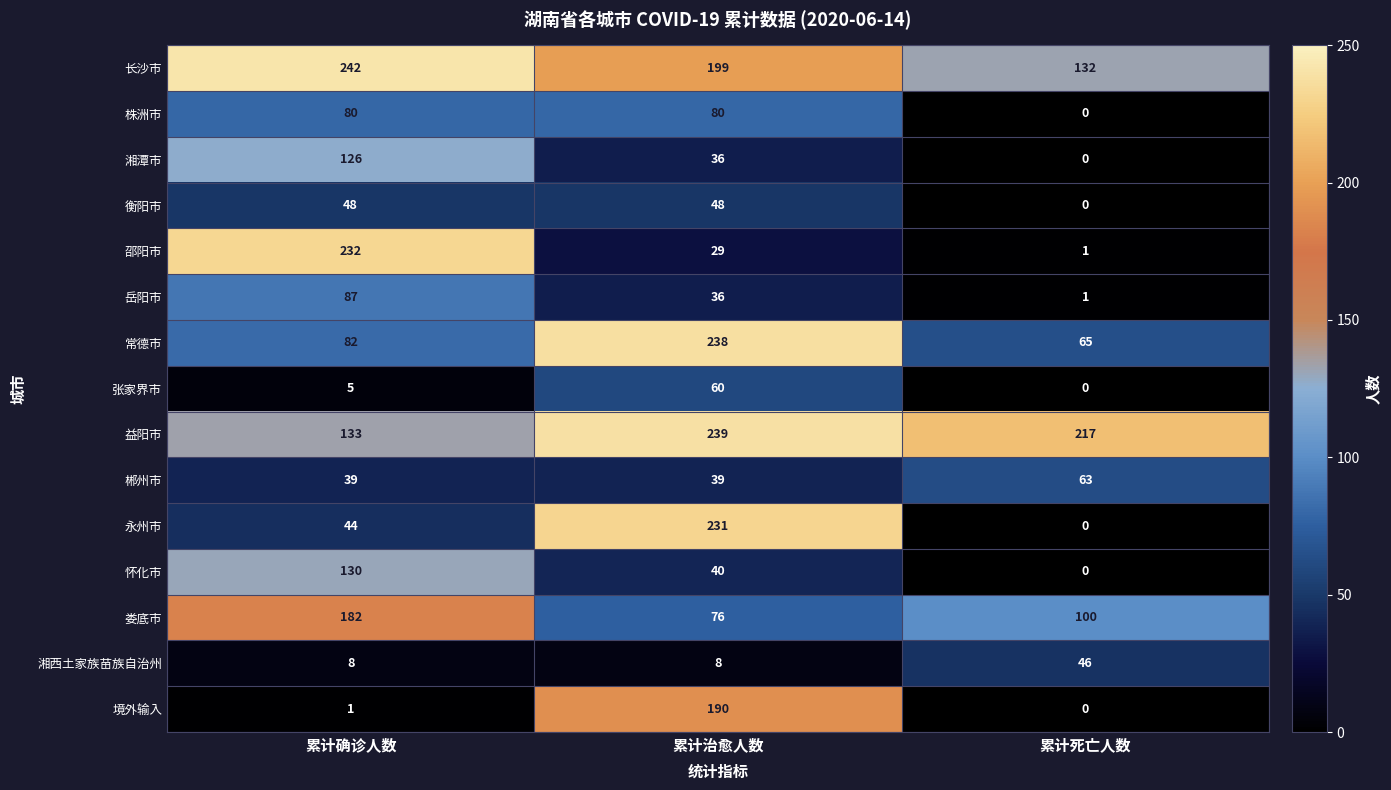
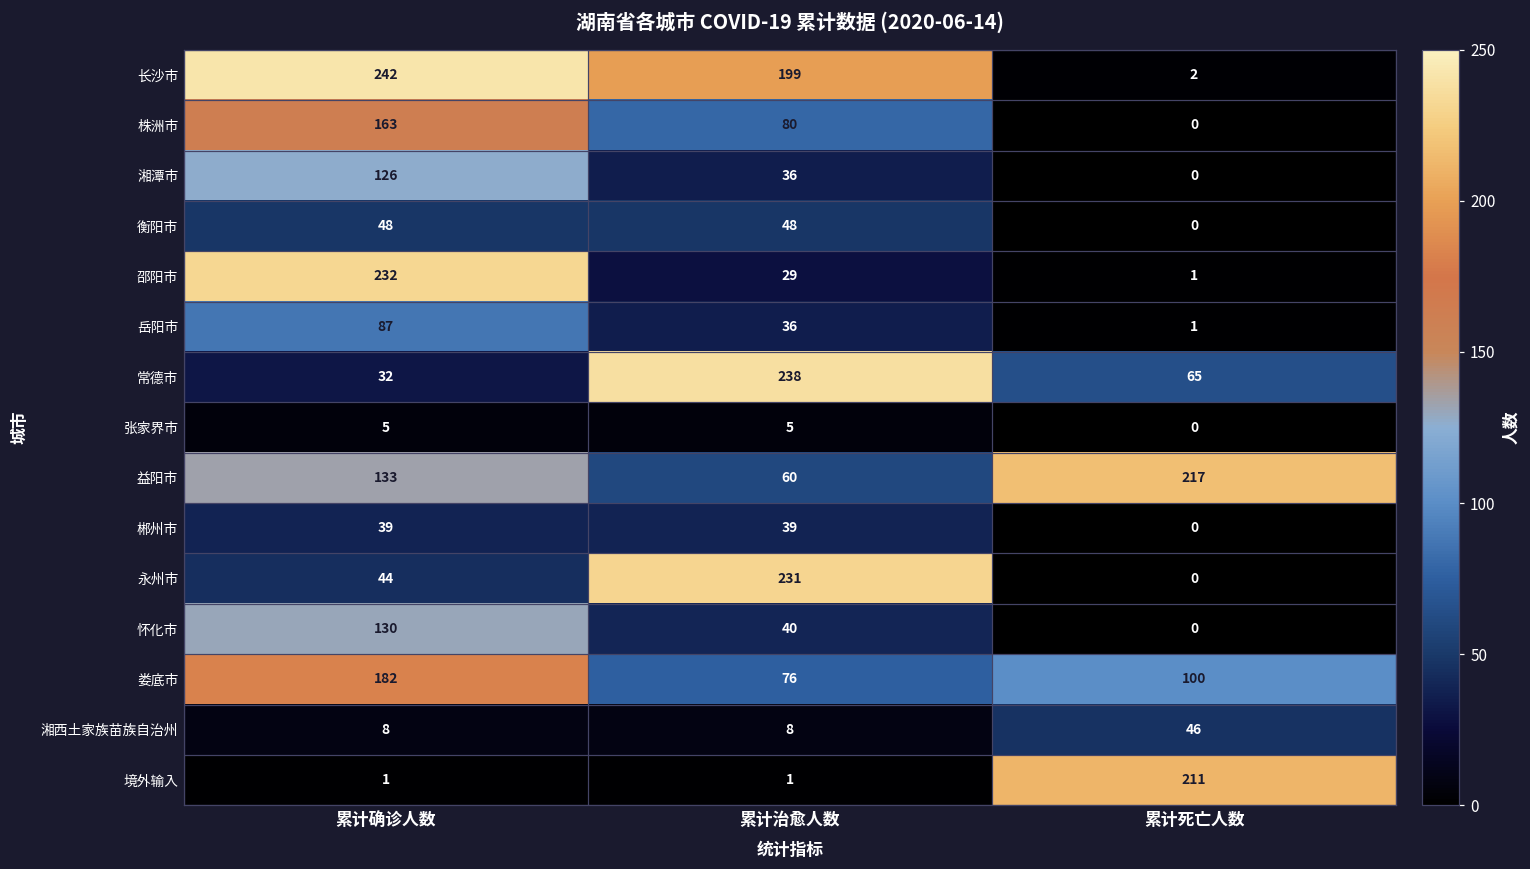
长沙市, 累计死亡人数: 132 -> 2
株洲市, 累计确诊人数: 80 -> 163
常德市, 累计确诊人数: 82 -> 32
张家界市, 累计治愈人数: 60 -> 5
益阳市, 累计治愈人数: 239 -> 60
郴州市, 累计死亡人数: 63 -> 0
境外输入, 累计治愈人数: 190 -> 1
境外输入, 累计死亡人数: 0 -> 211
